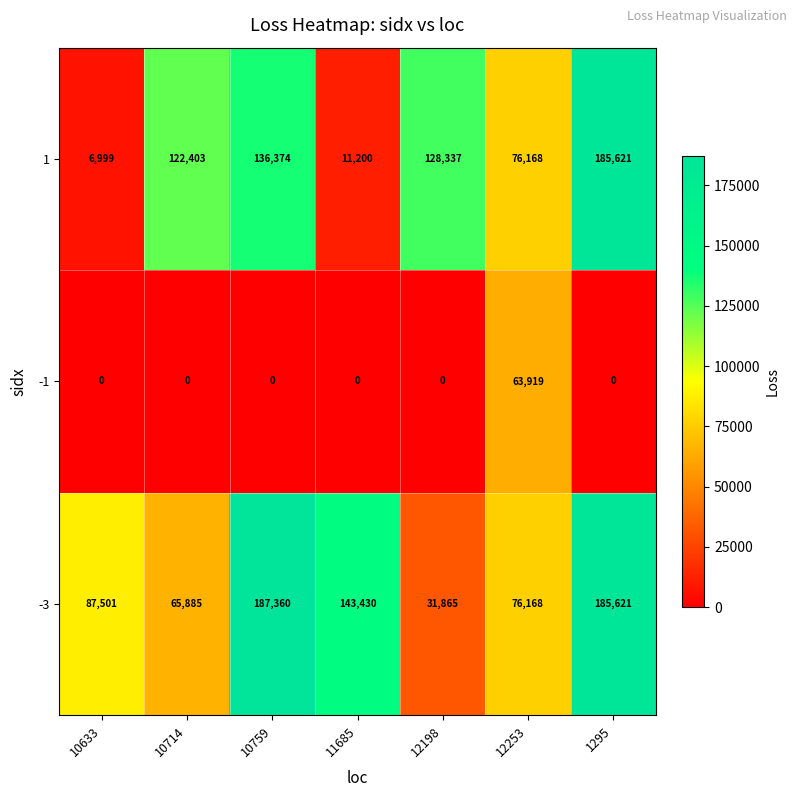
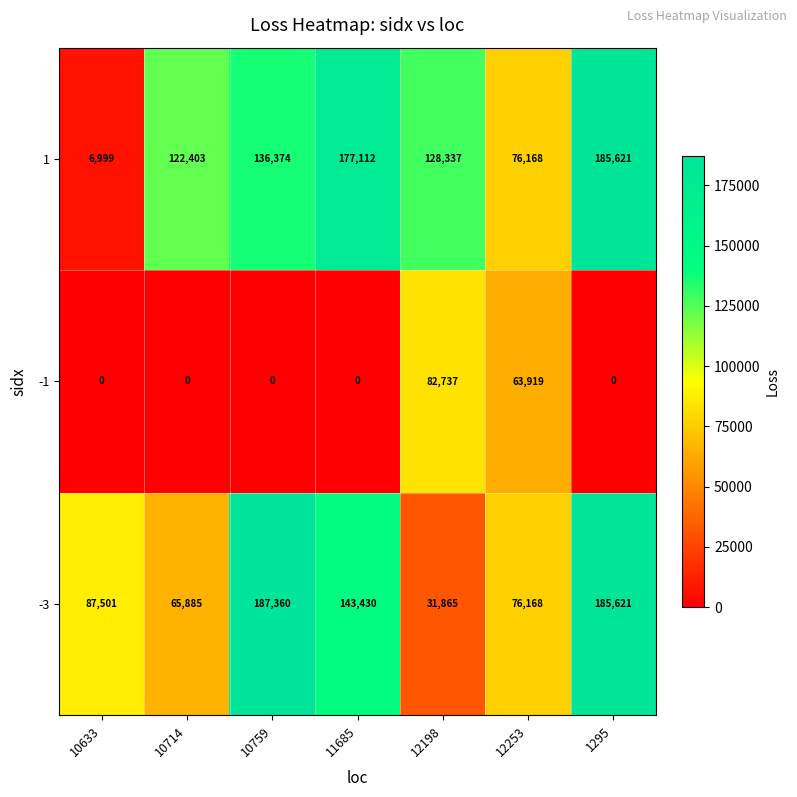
1, 11685: 11,200 -> 177,112
-1, 12198: 0 -> 82,737
